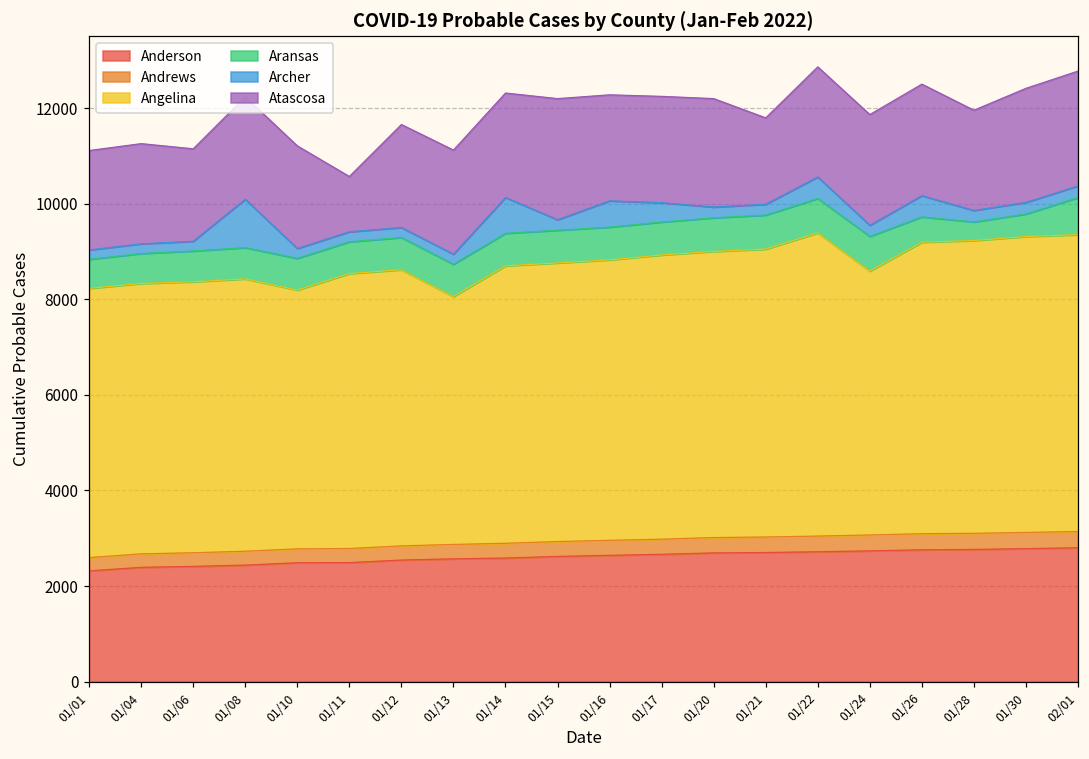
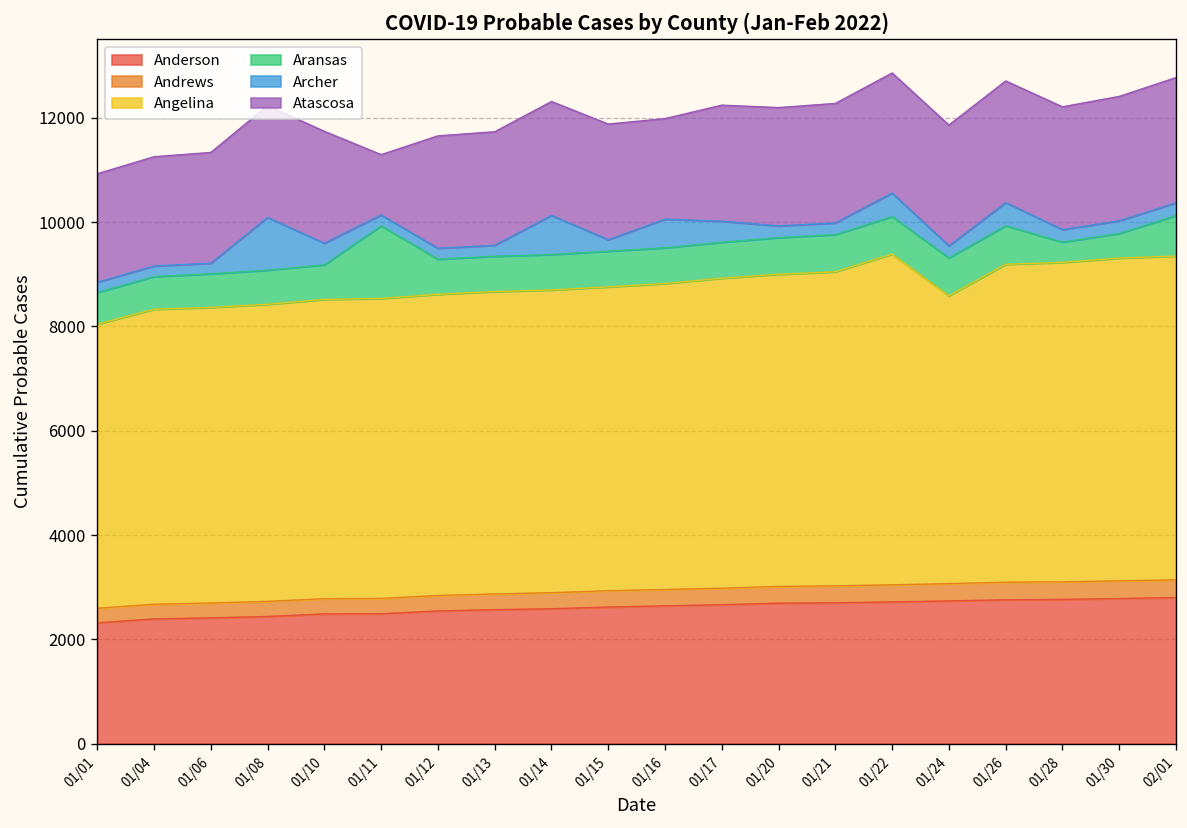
Angelina, 01/01: 5600 -> 5400
Atascosa, 01/06: 1900 -> 2100
Angelina, 01/10: 5400 -> 5700
Archer, 01/10: 200 -> 400
Aransas, 01/11: 700 -> 1400
Angelina, 01/13: 5200 -> 5800
Atascosa, 01/15: 2500 -> 2200
Atascosa, 01/16: 2200 -> 1900
Atascosa, 01/21: 1800 -> 2300
Aransas, 01/26: 500 -> 700
Atascosa, 01/28: 2100 -> 2400
